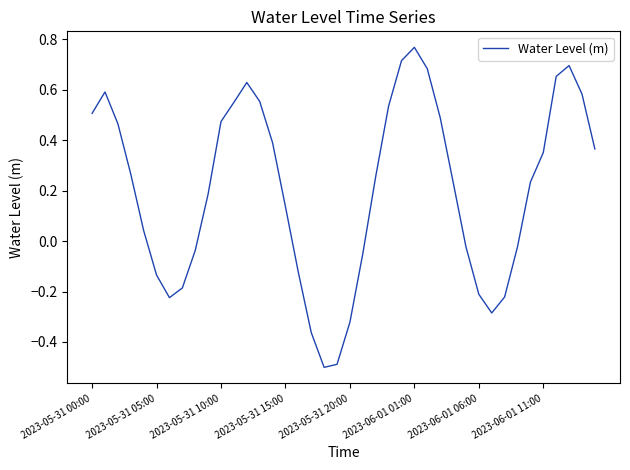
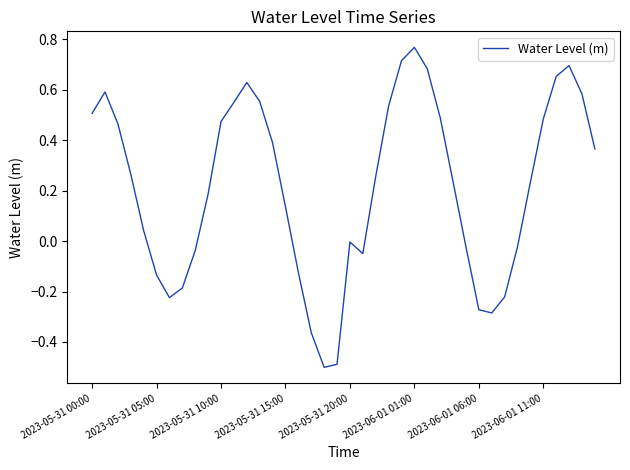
2023-05-31 20:00: -0.32 -> 0.00
2023-06-01 06:00: -0.21 -> -0.27
2023-06-01 11:00: 0.35 -> 0.48
